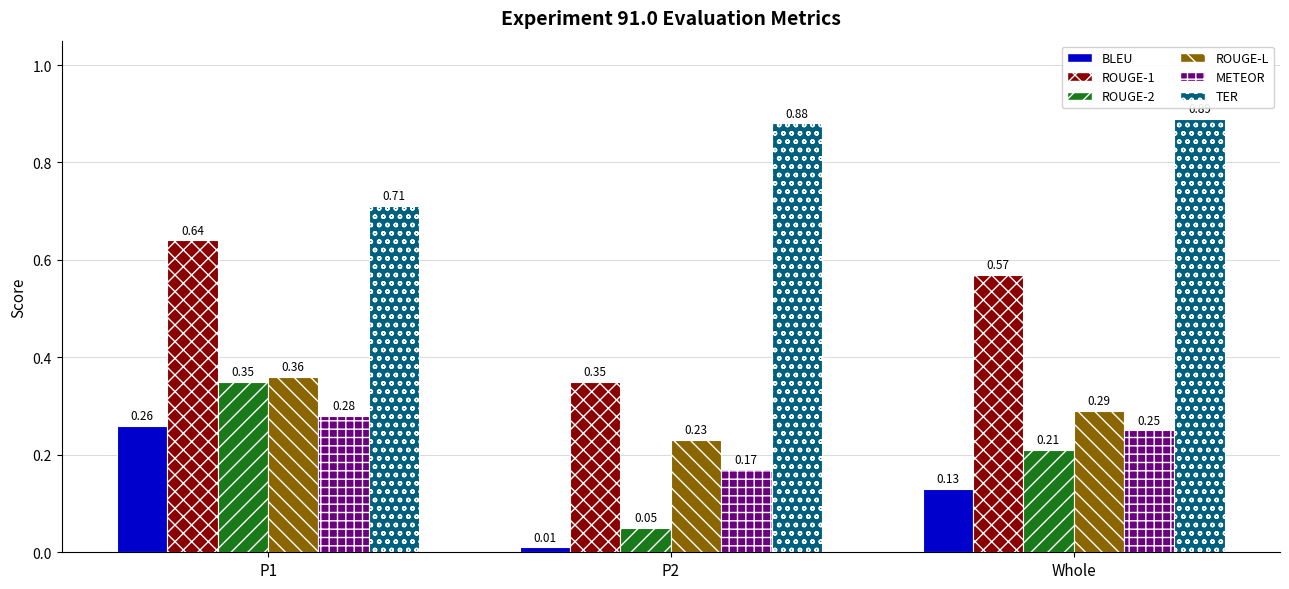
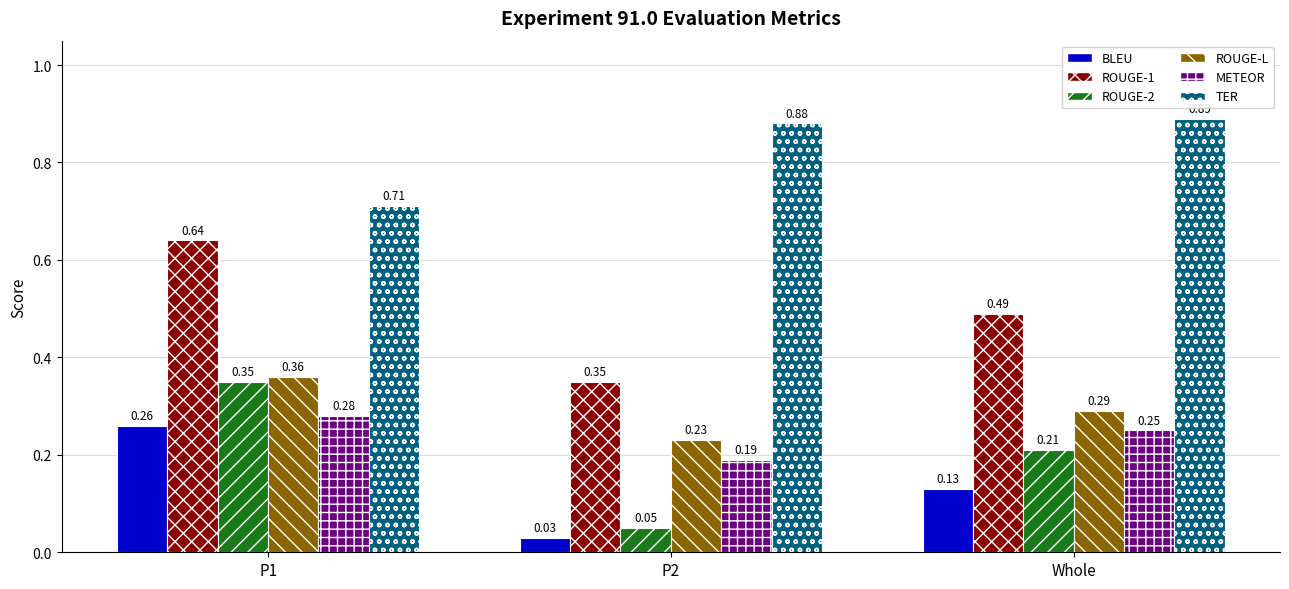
BLEU, P2: 0.01 -> 0.03
METEOR, P2: 0.17 -> 0.19
ROUGE-1, Whole: 0.57 -> 0.49
